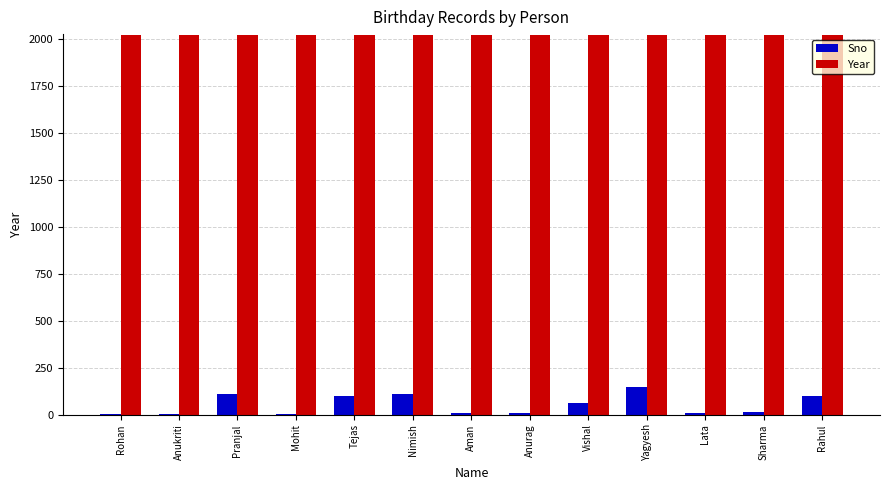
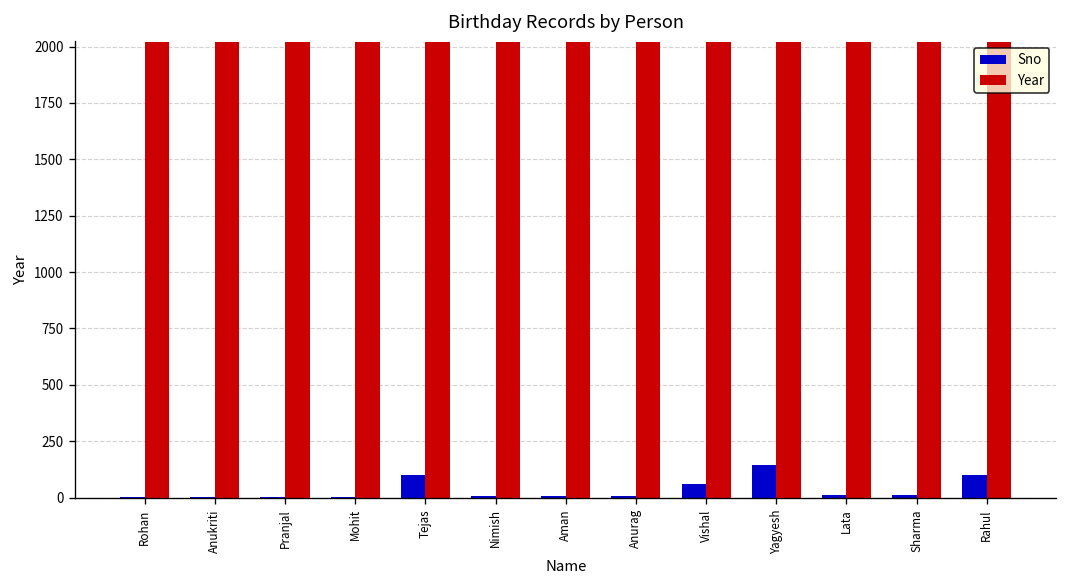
Sno, Pranjal: 110 -> 0
Sno, Nimish: 110 -> 10
